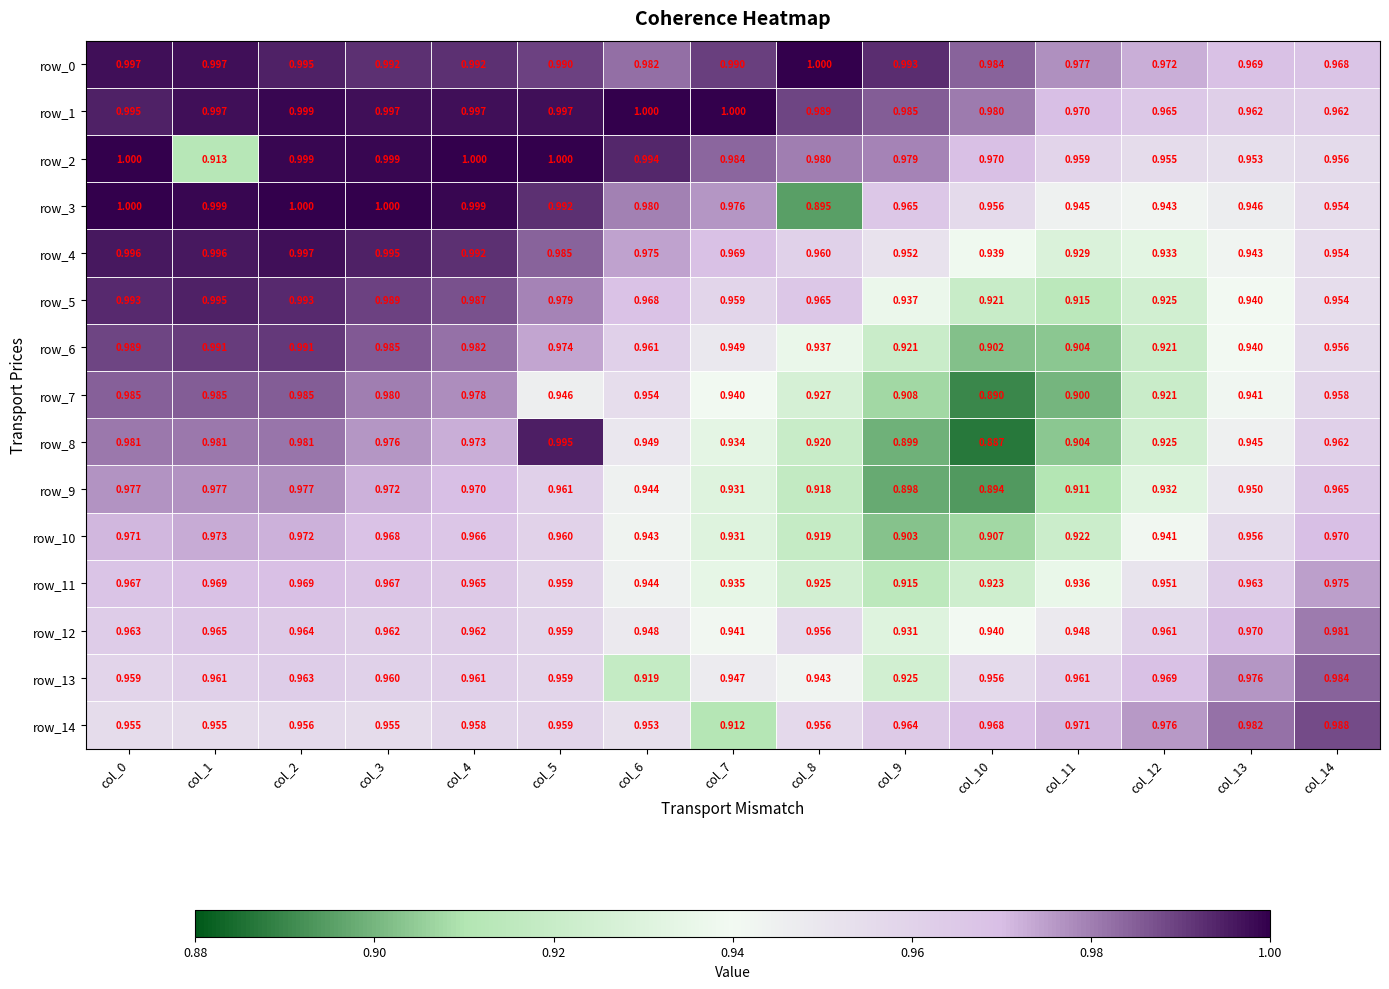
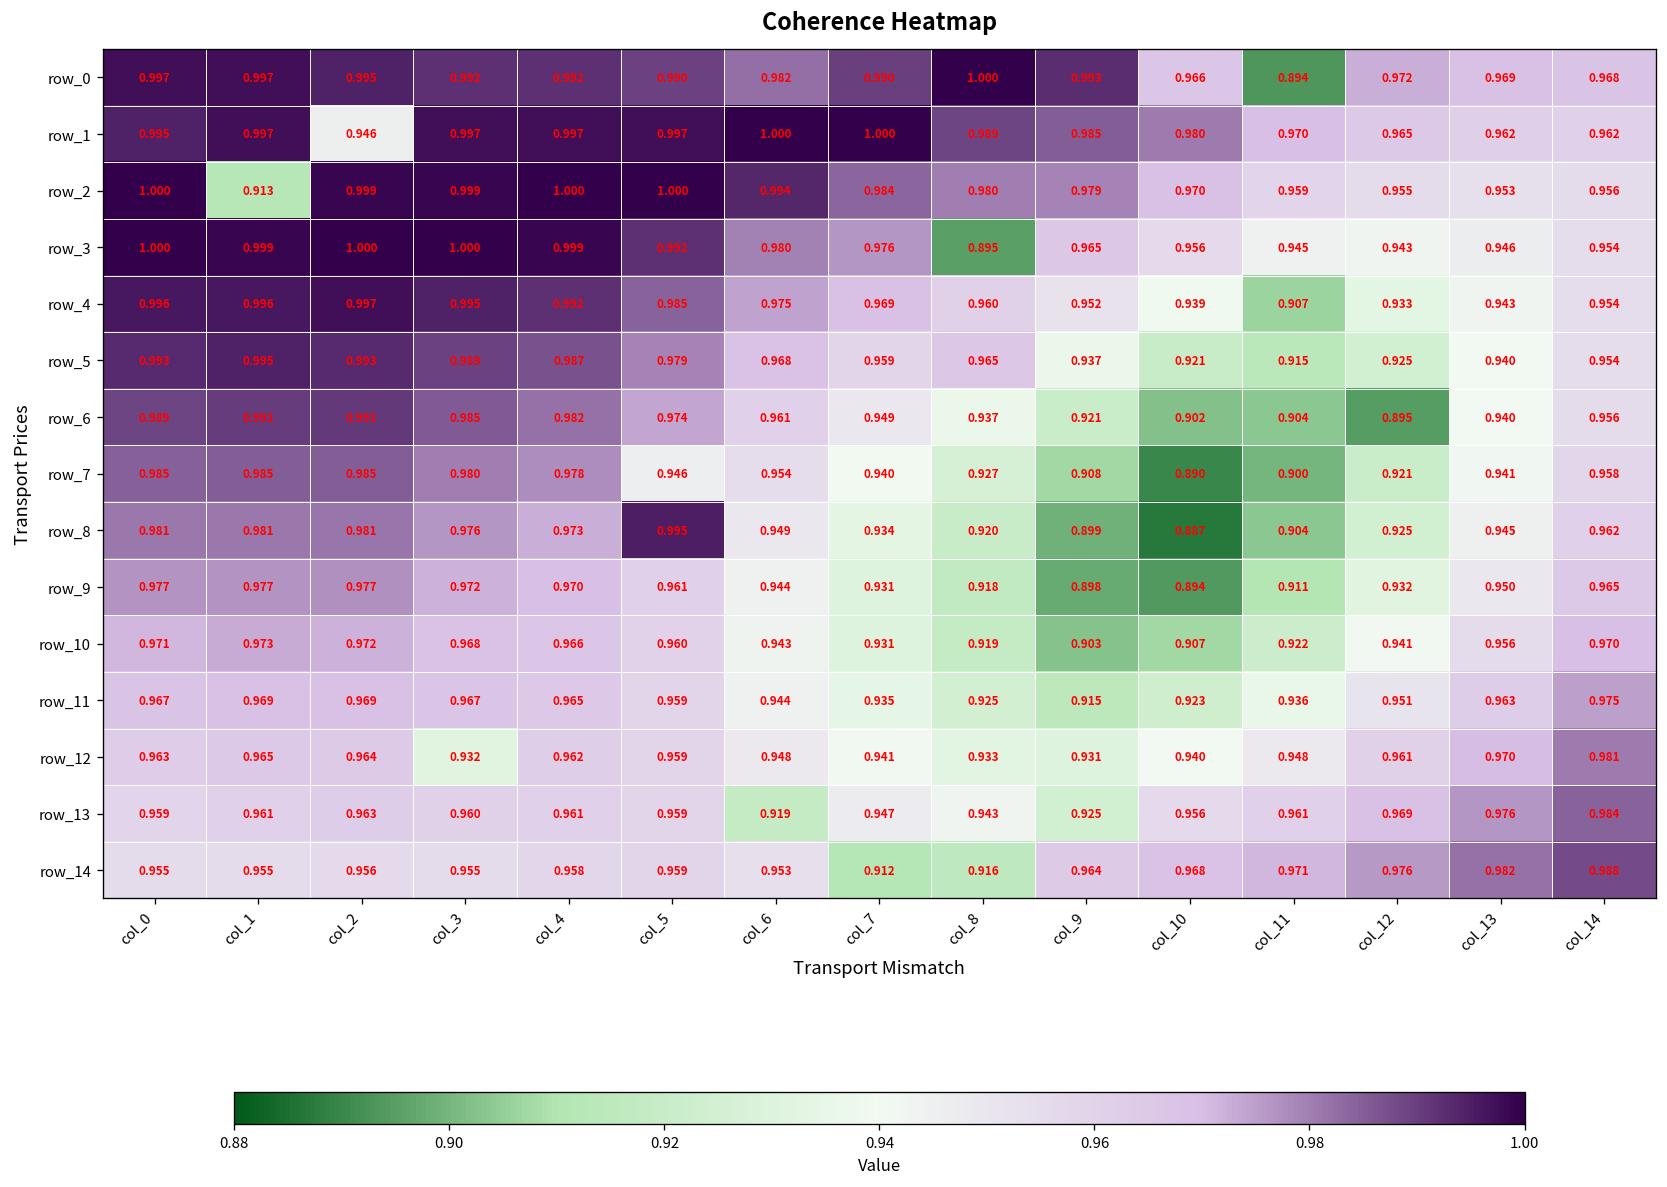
row_0, col_10: 0.984 -> 0.966
row_0, col_11: 0.977 -> 0.894
row_1, col_2: 0.999 -> 0.946
row_4, col_11: 0.929 -> 0.907
row_6, col_12: 0.921 -> 0.895
row_12, col_3: 0.962 -> 0.932
row_12, col_8: 0.956 -> 0.933
row_14, col_8: 0.956 -> 0.916
